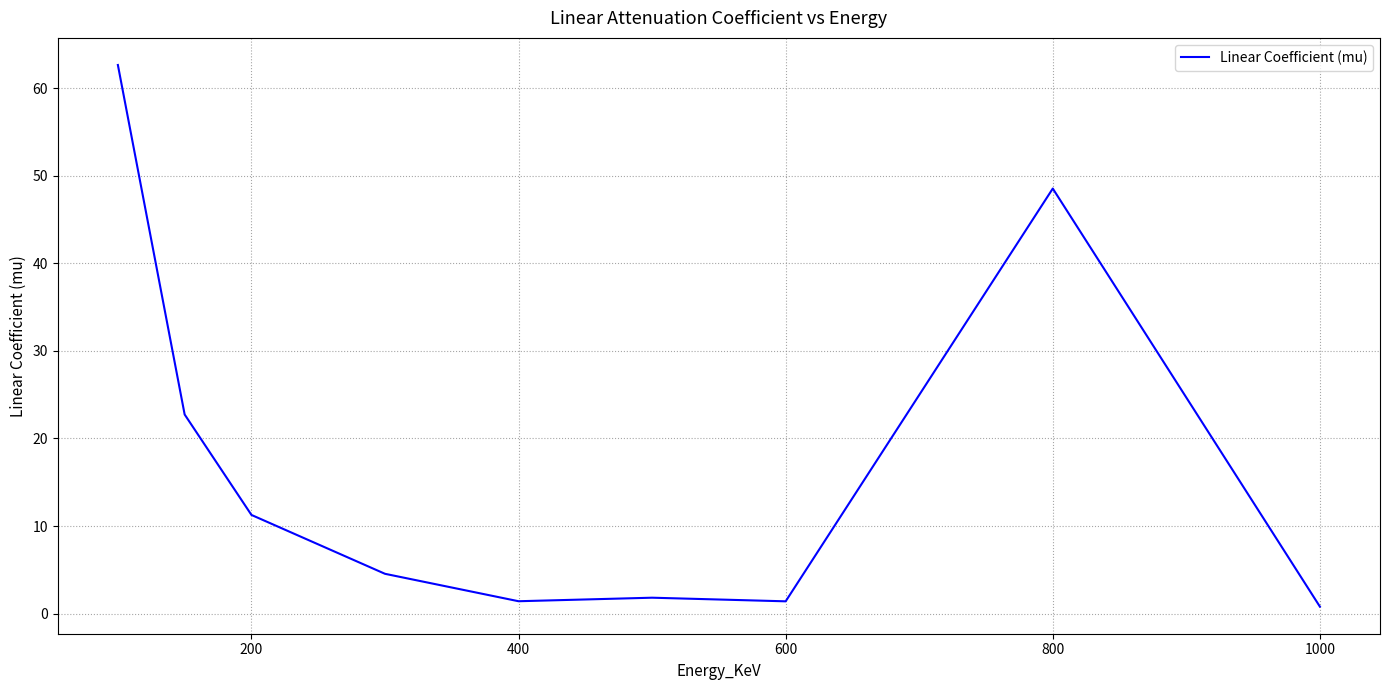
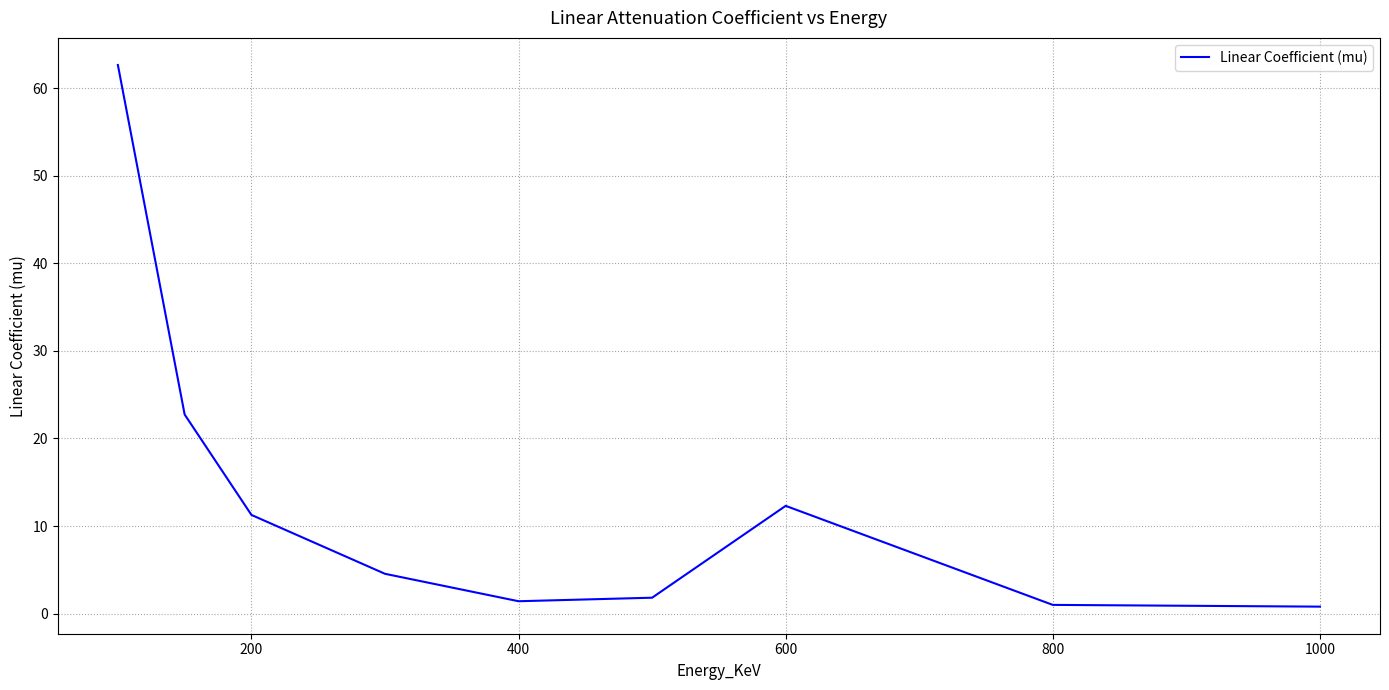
600: 1 -> 12
800: 49 -> 1
